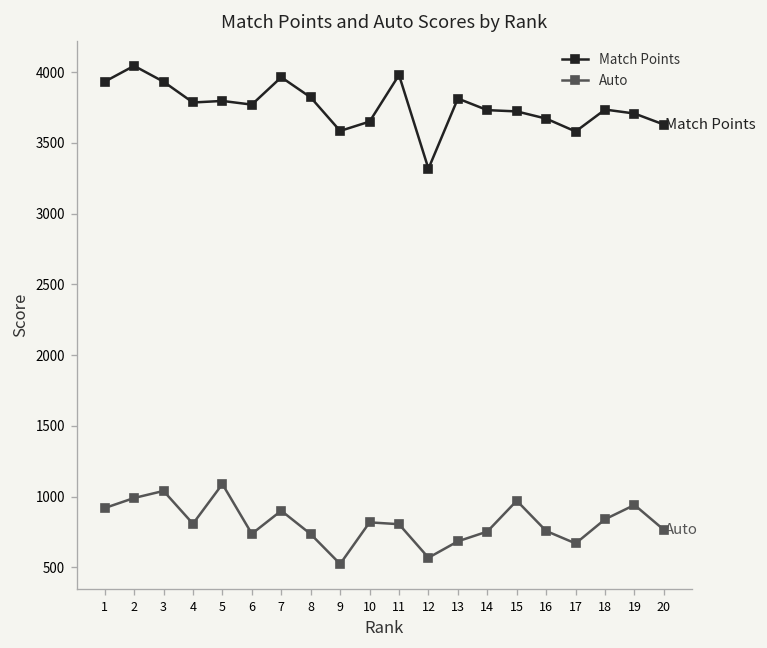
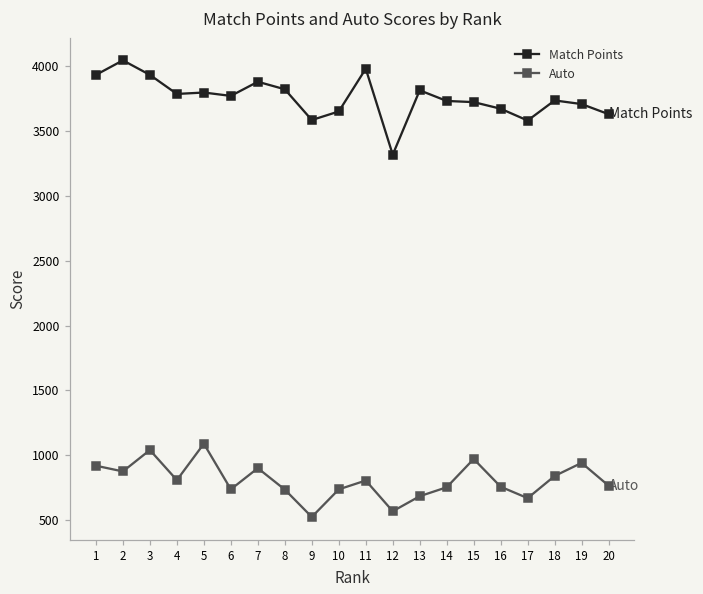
Auto, 2: 990 -> 880
Match Points, 7: 3960 -> 3880
Auto, 10: 820 -> 740
